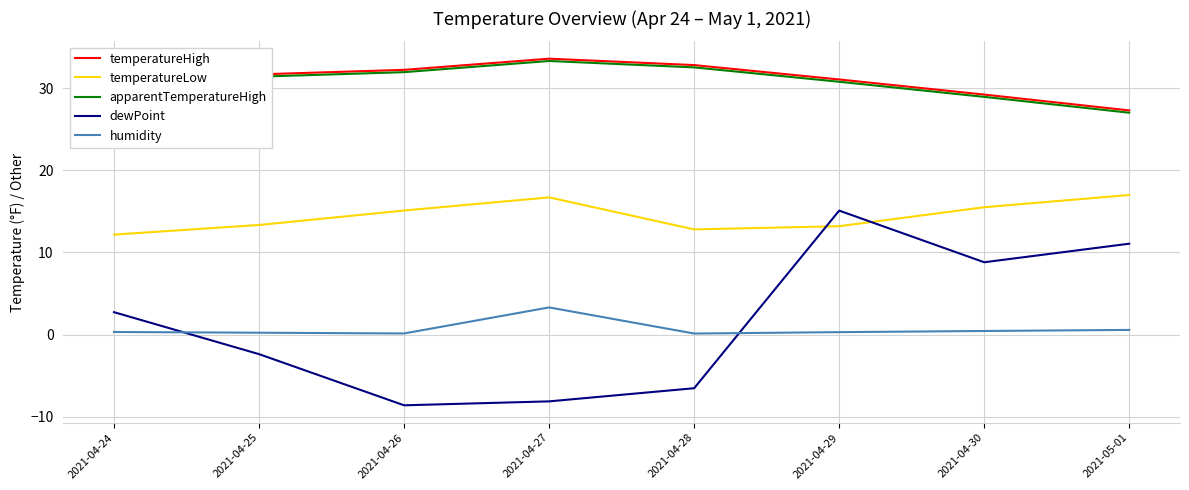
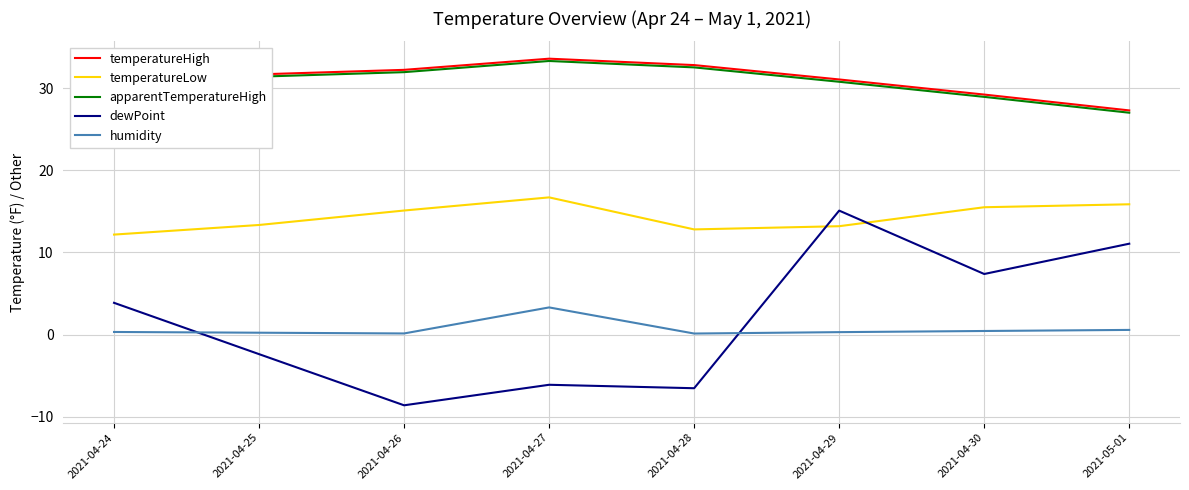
dewPoint, 2021-04-24: 3 -> 4
dewPoint, 2021-04-27: -8 -> -6
dewPoint, 2021-04-30: 9 -> 7
temperatureLow, 2021-05-01: 17 -> 16
